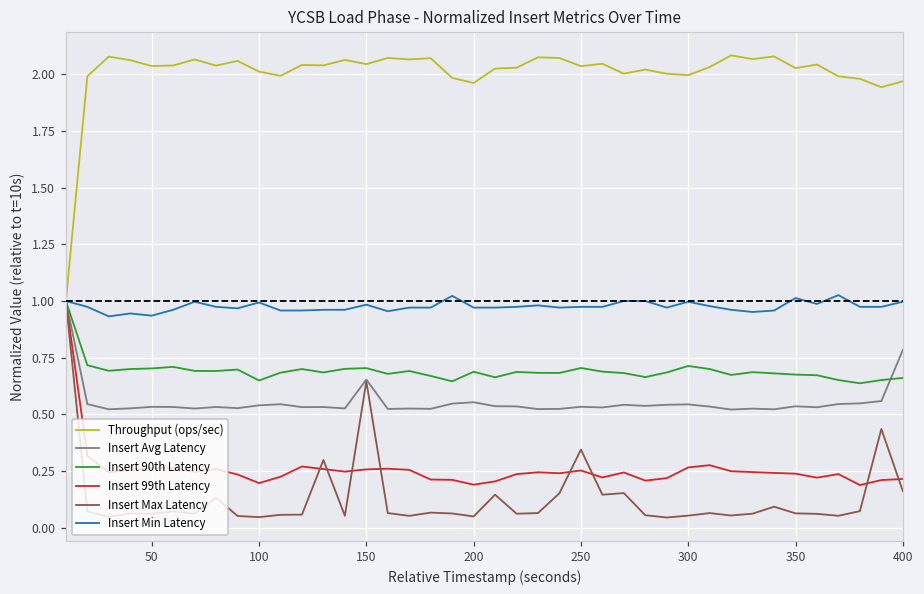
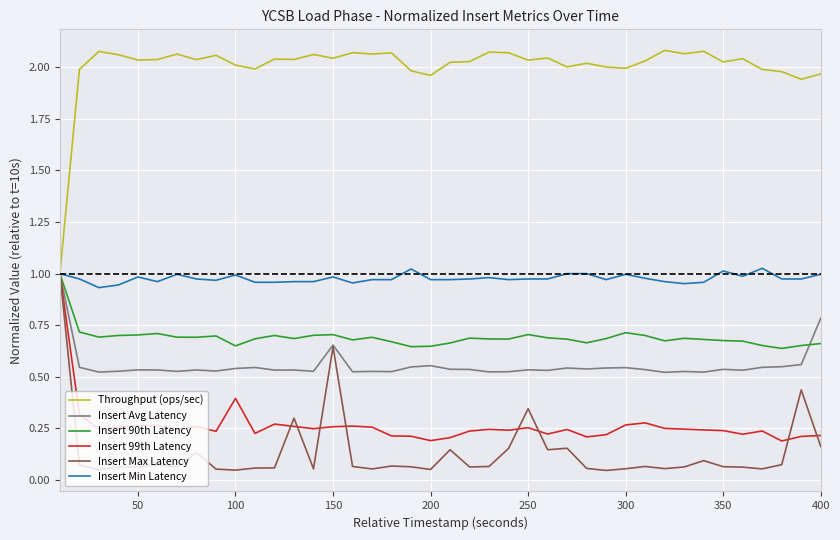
Insert Min Latency, 50: 0.94 -> 0.98
Insert 99th Latency, 100: 0.20 -> 0.40
Insert 90th Latency, 200: 0.69 -> 0.65
